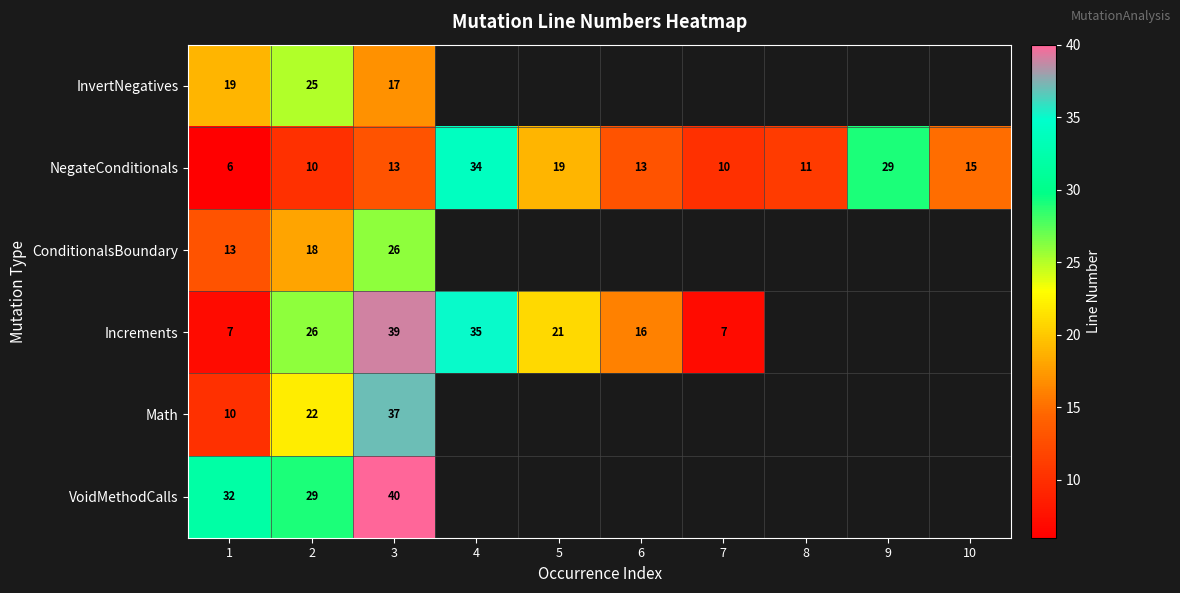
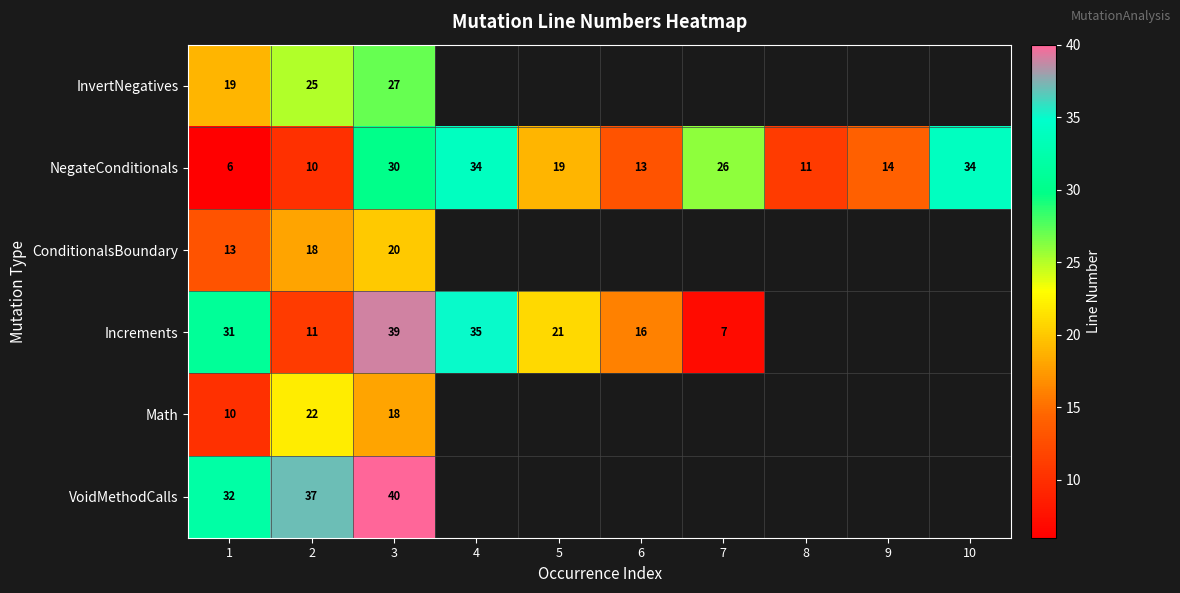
InvertNegatives, 3: 17 -> 27
NegateConditionals, 3: 13 -> 30
NegateConditionals, 7: 10 -> 26
NegateConditionals, 9: 29 -> 14
NegateConditionals, 10: 15 -> 34
ConditionalsBoundary, 3: 26 -> 20
Increments, 1: 7 -> 31
Increments, 2: 26 -> 11
Math, 3: 37 -> 18
VoidMethodCalls, 2: 29 -> 37
